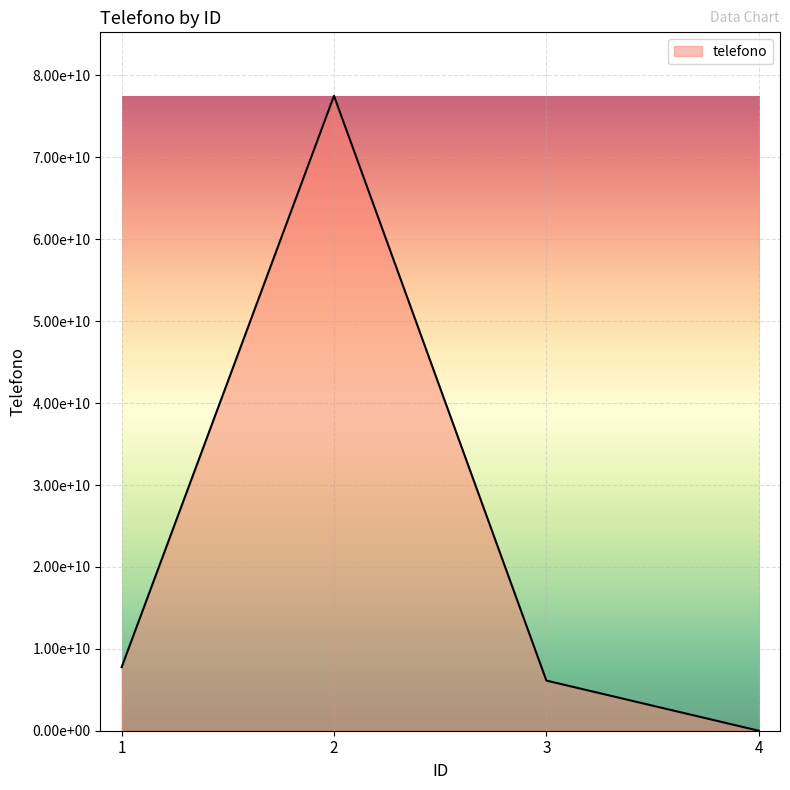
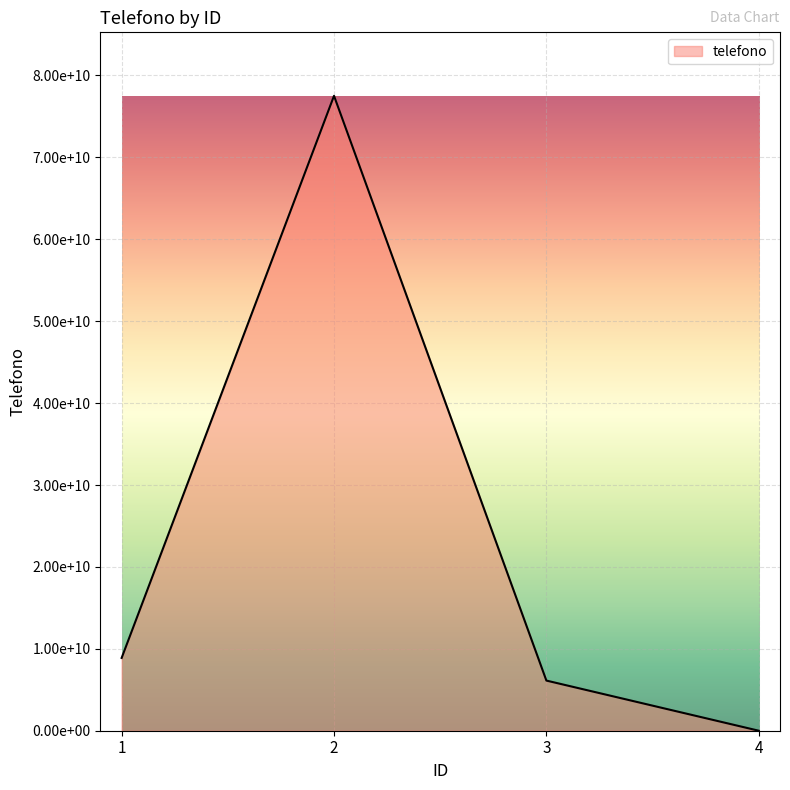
1: 8000000000 -> 9000000000
